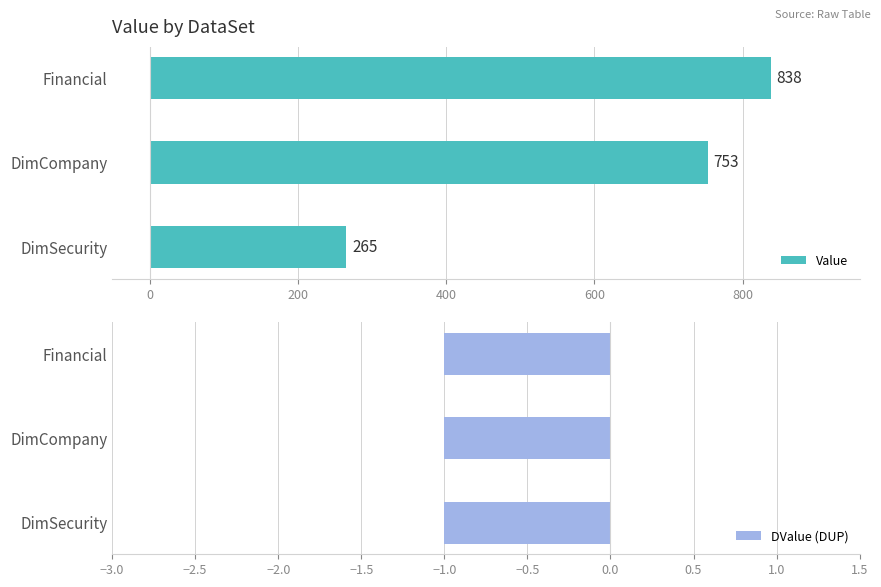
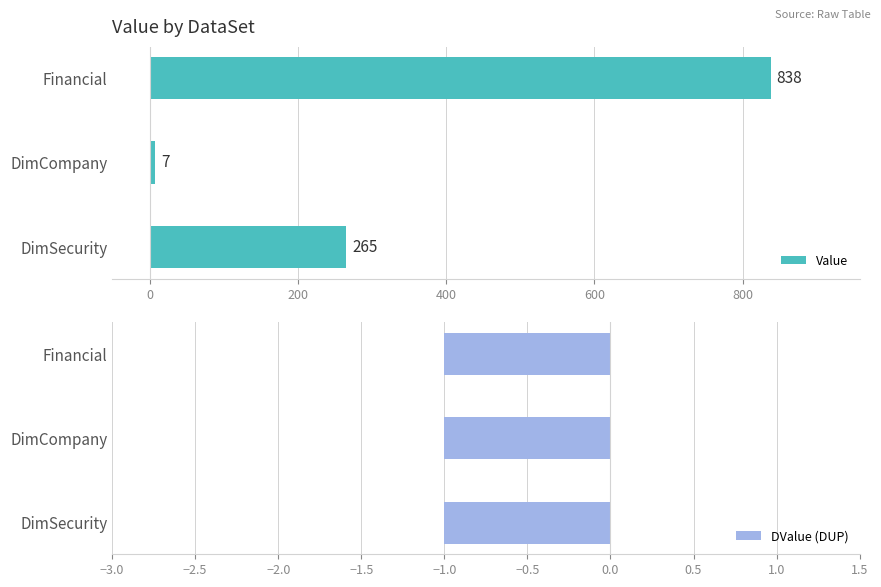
Value by DataSet, DimCompany: 753 -> 7
